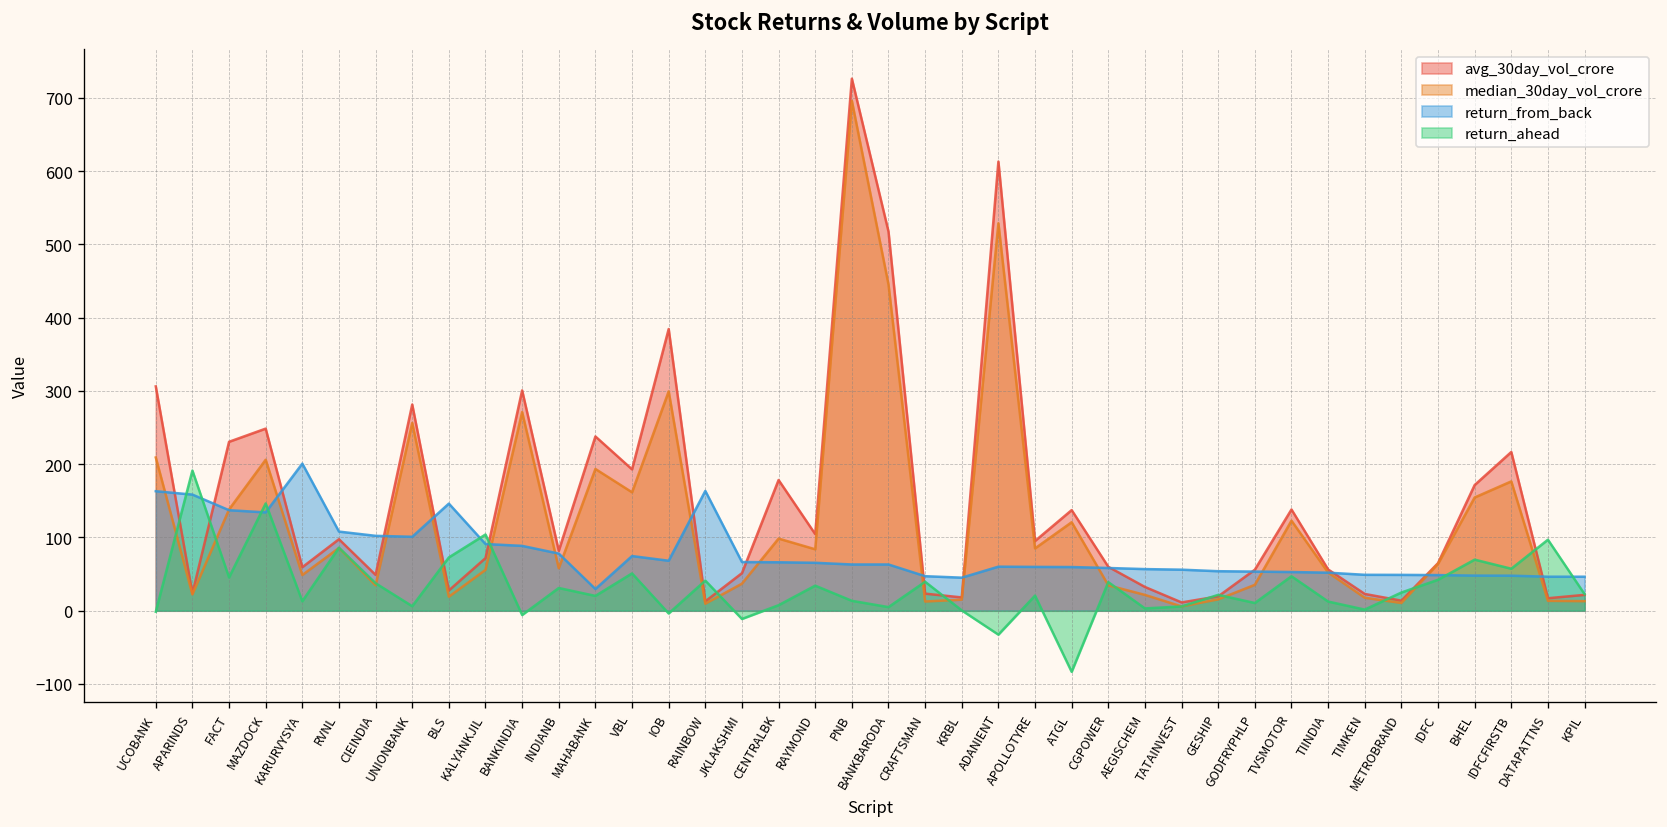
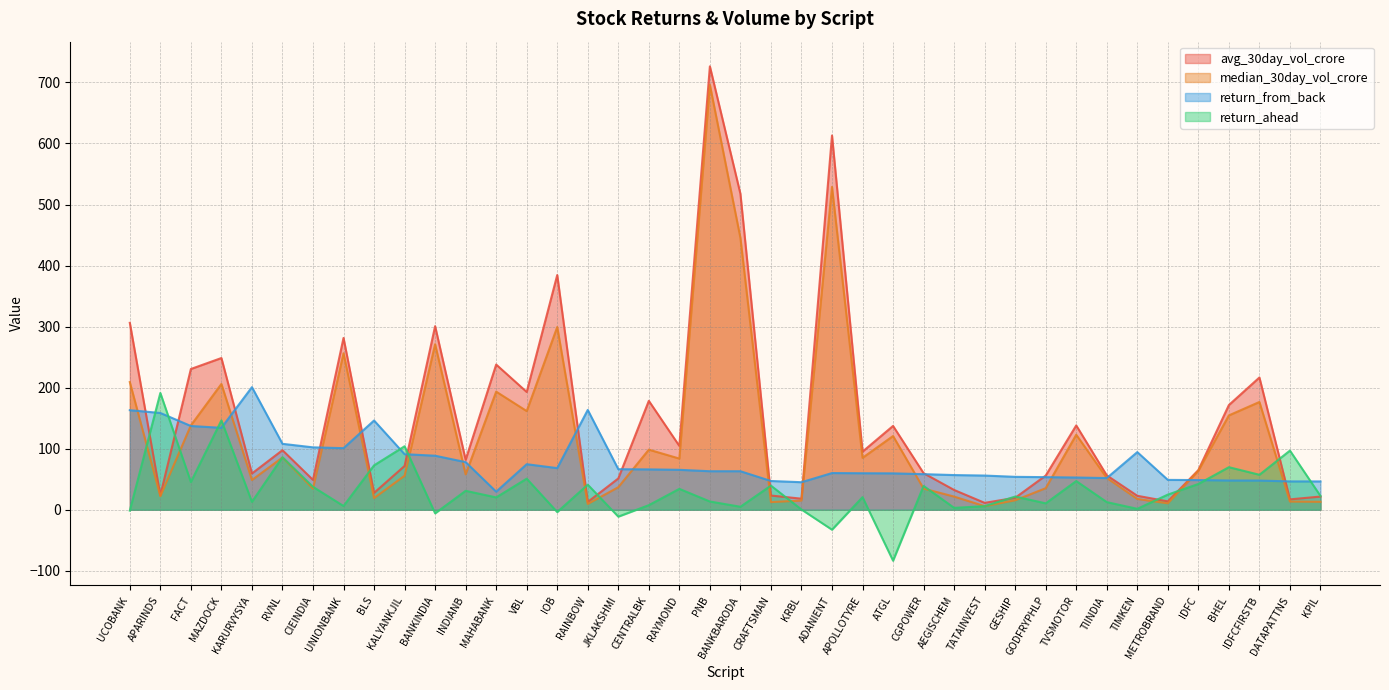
return_from_back, TIMKEN: 50 -> 90
